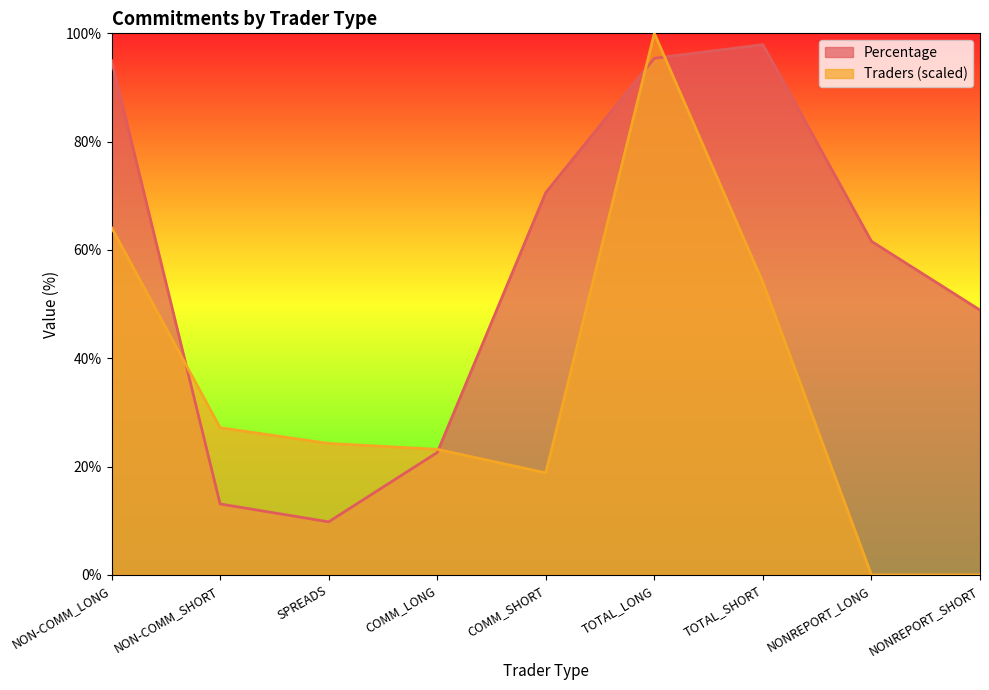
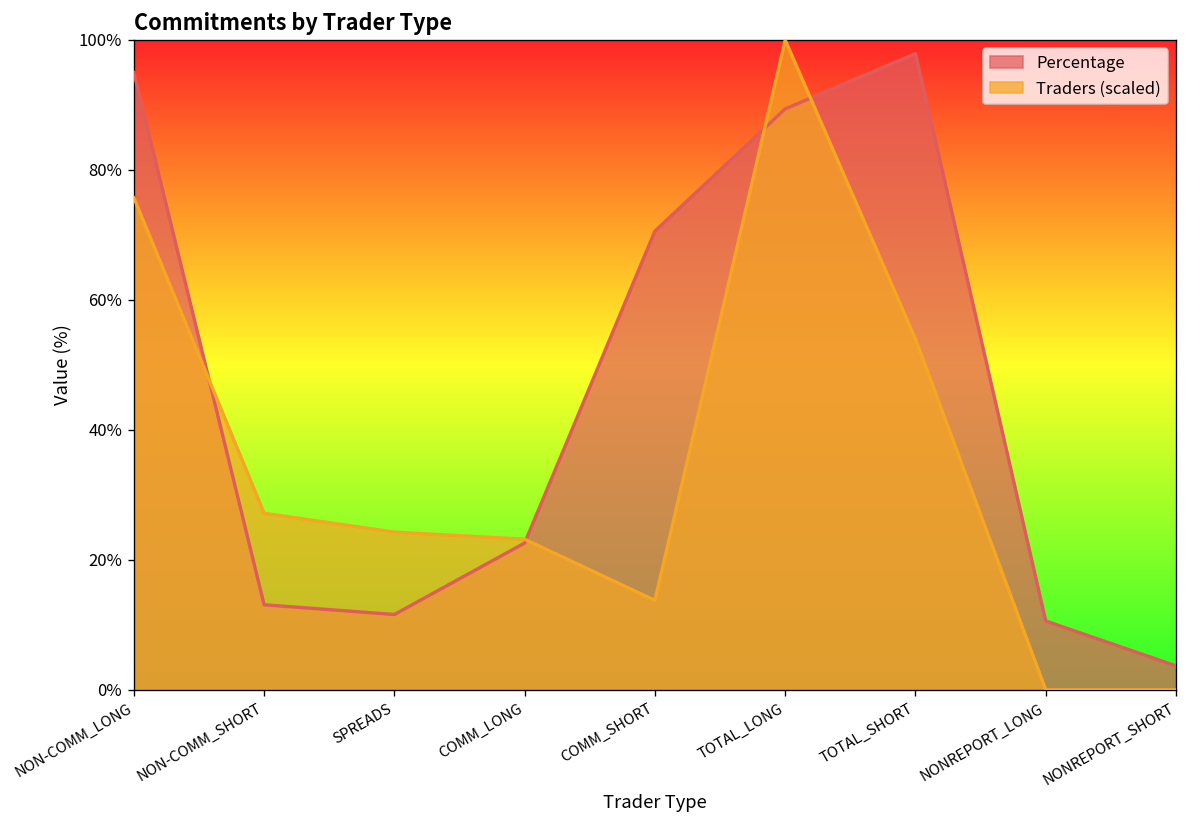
Traders (scaled), NON-COMM_LONG: 64% -> 76%
Percentage, SPREADS: 10% -> 12%
Traders (scaled), COMM_SHORT: 19% -> 14%
Percentage, TOTAL_LONG: 95% -> 89%
Percentage, NONREPORT_LONG: 62% -> 11%
Percentage, NONREPORT_SHORT: 49% -> 4%
